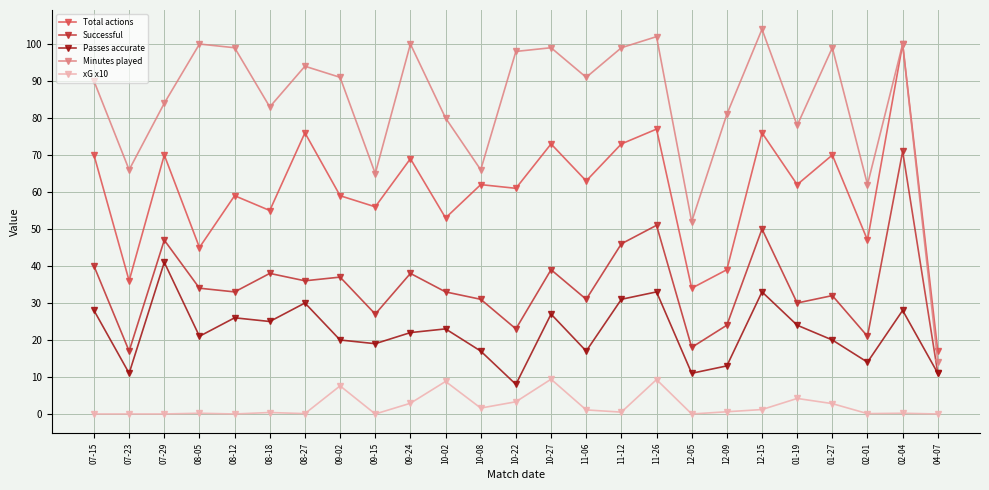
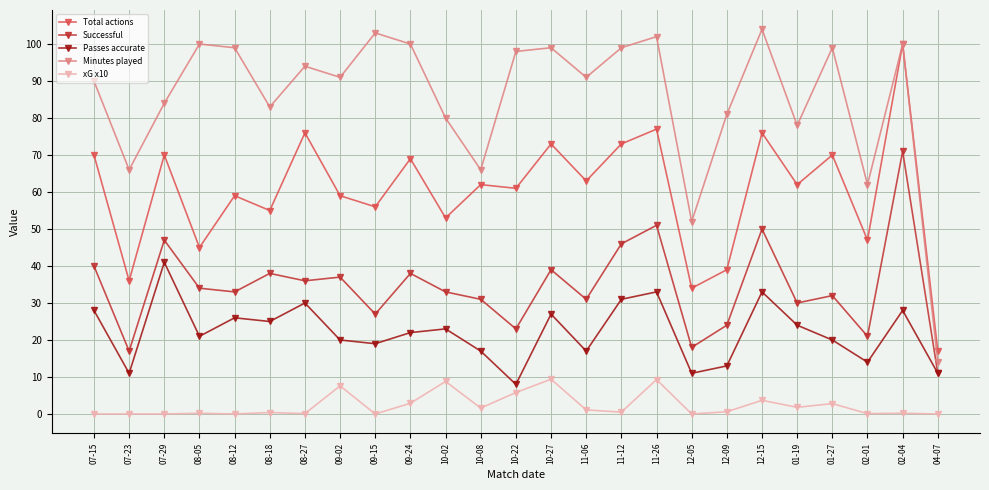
Minutes played, 09-15: 65 -> 103
xG x10, 10-22: 3 -> 6
xG x10, 12-15: 1 -> 4
xG x10, 01-19: 4 -> 2
